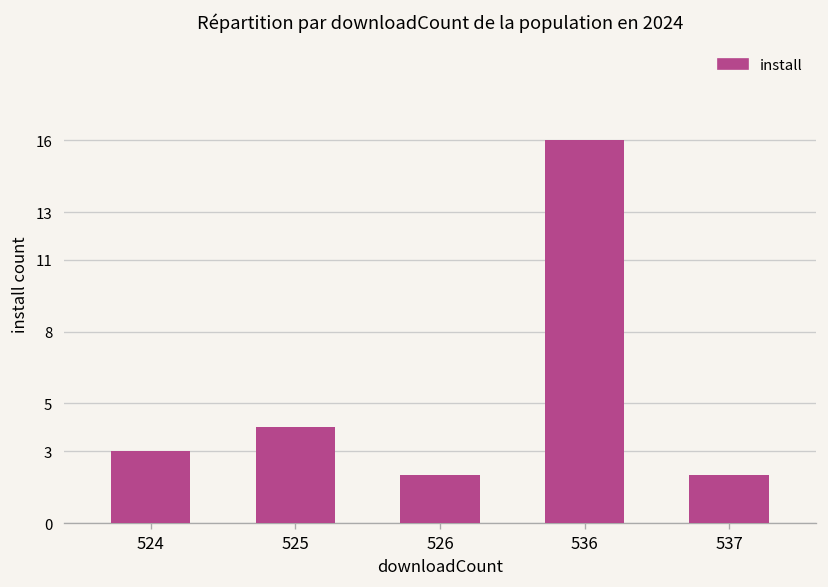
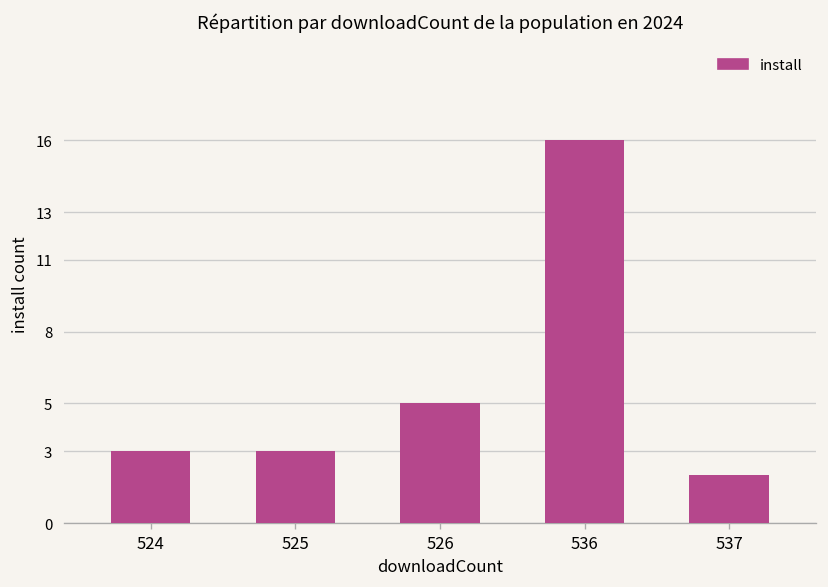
525: 4 -> 3
526: 2 -> 5
